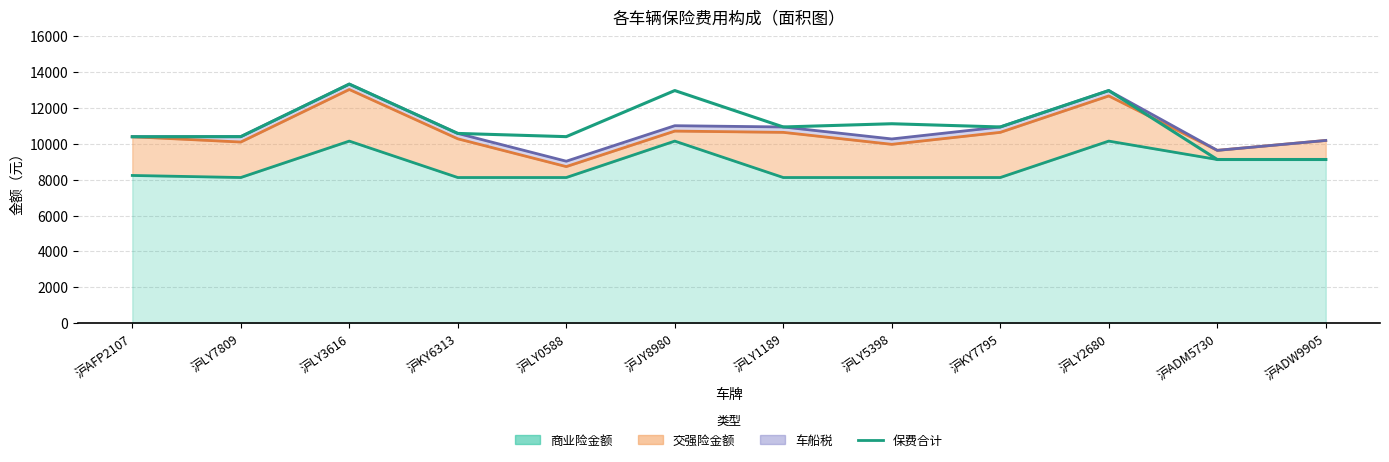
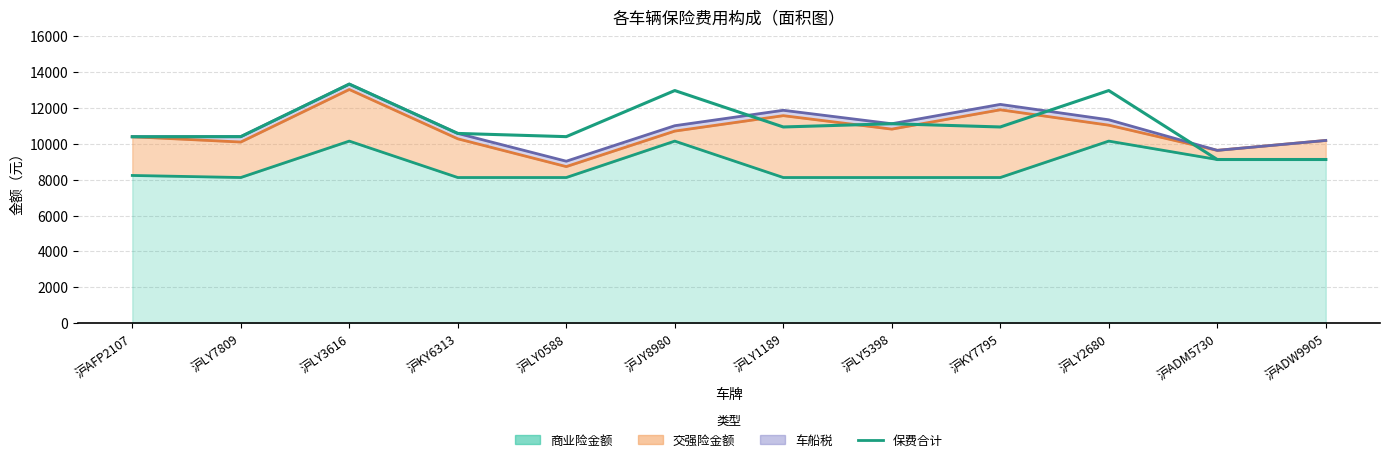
交强险金额, 沪LY1189: 2500 -> 3500
交强险金额, 沪LY5398: 1900 -> 2700
交强险金额, 沪KY7795: 2500 -> 3800
交强险金额, 沪LY2680: 2500 -> 900
